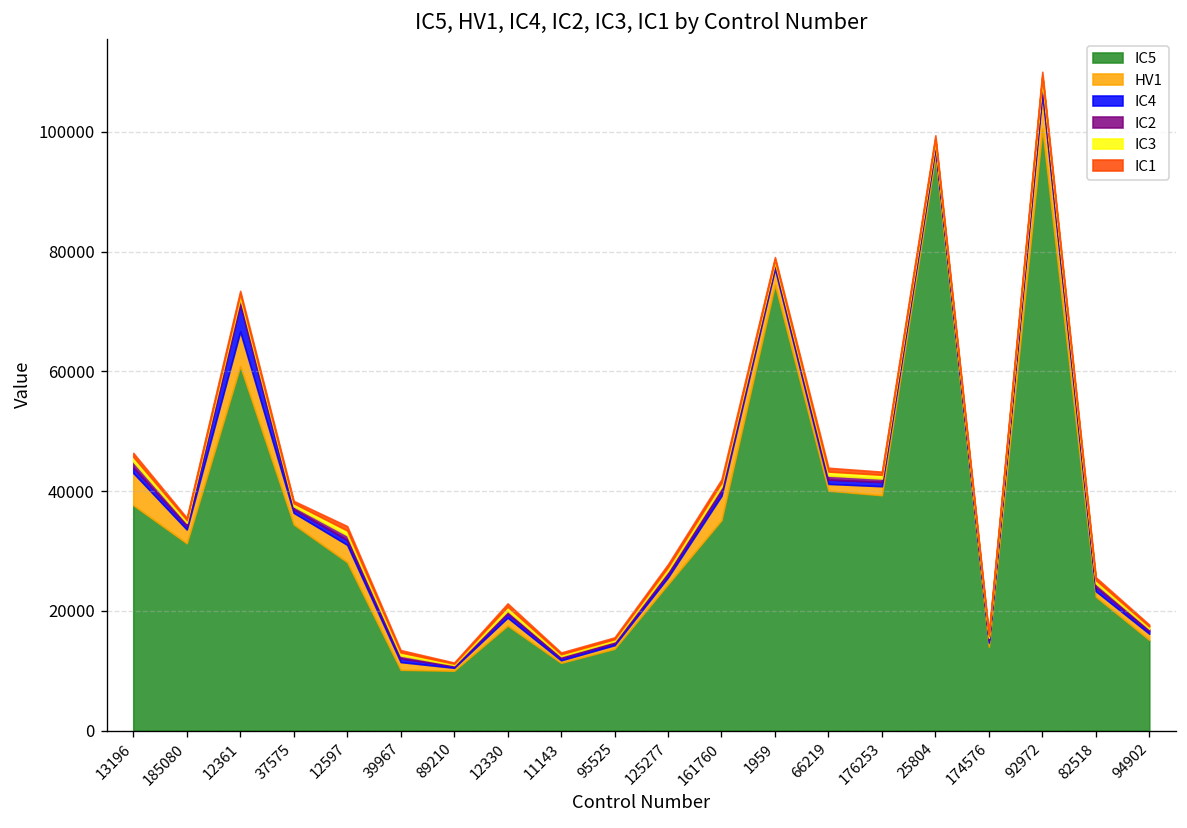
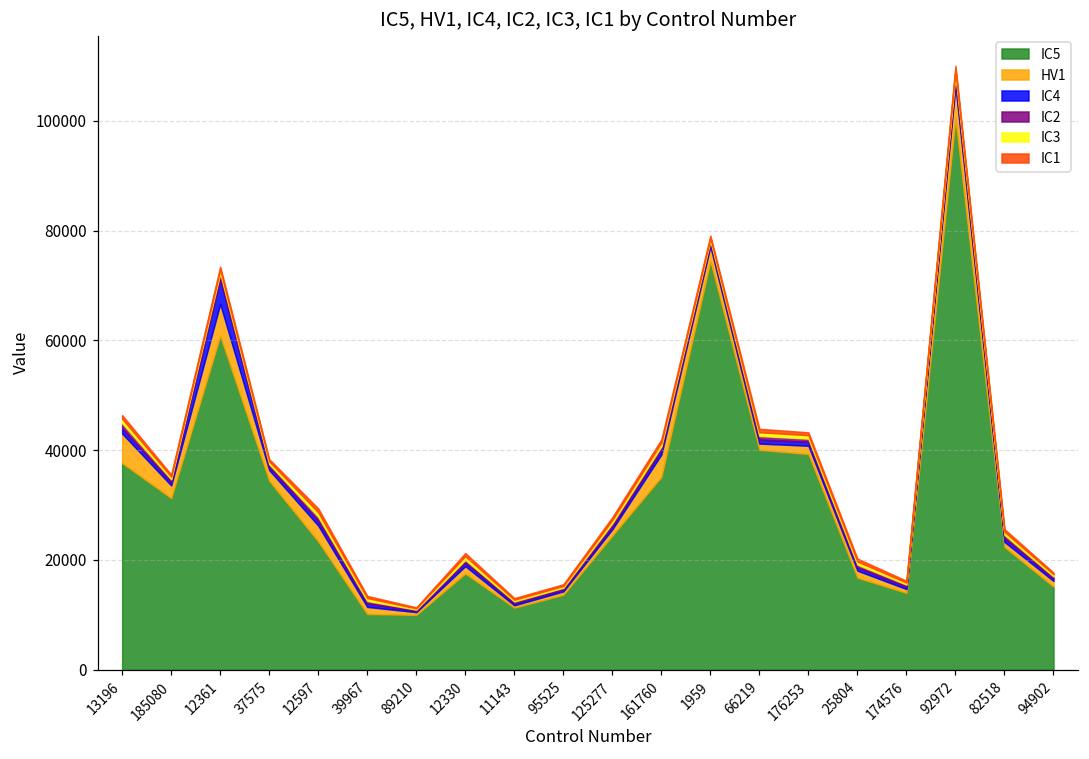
IC5, 12597: 28000 -> 23000
IC5, 25804: 96000 -> 17000
